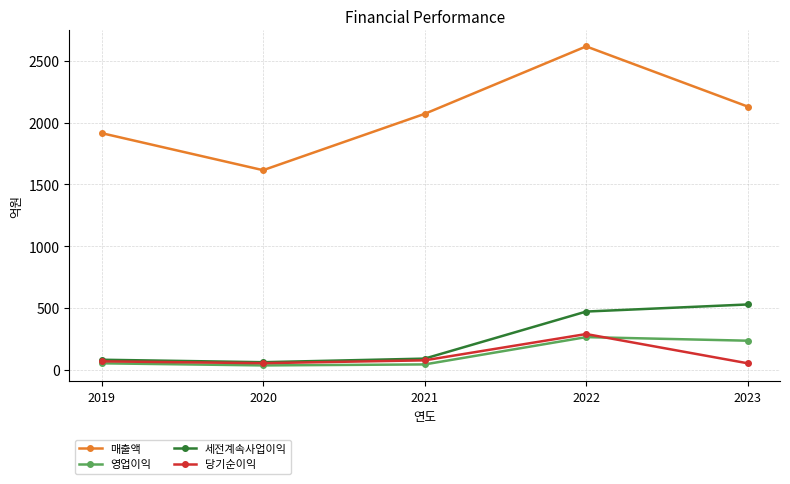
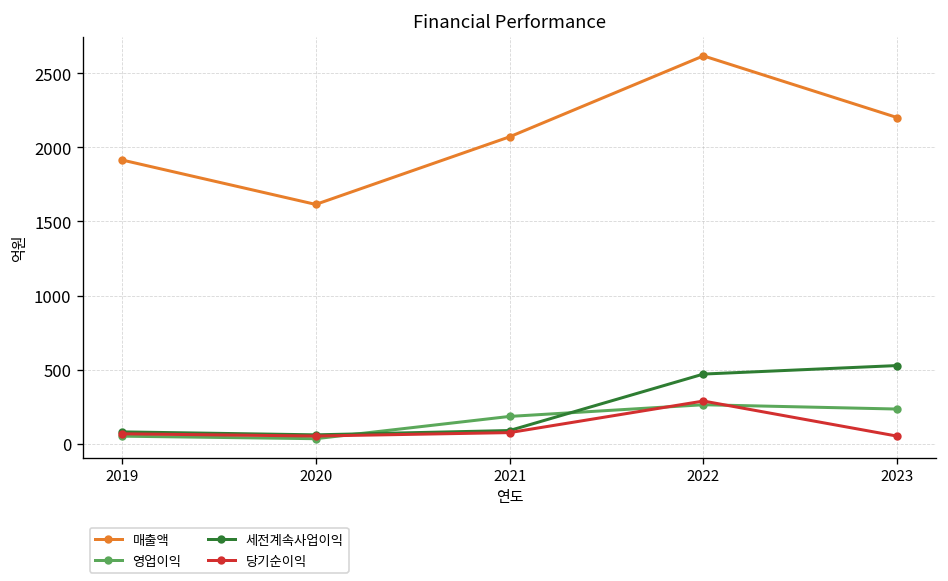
영업이익, 2021: 40 -> 190
매출액, 2023: 2130 -> 2200
